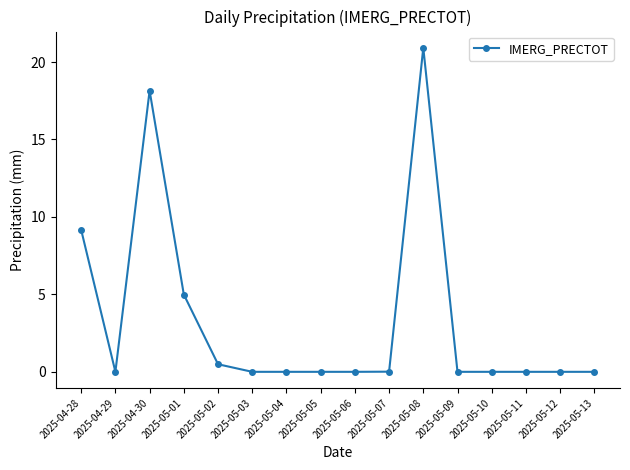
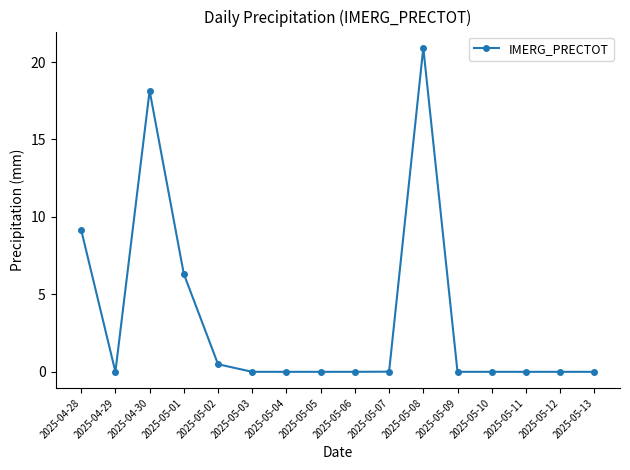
2025-05-01: 5.0 -> 6.3
